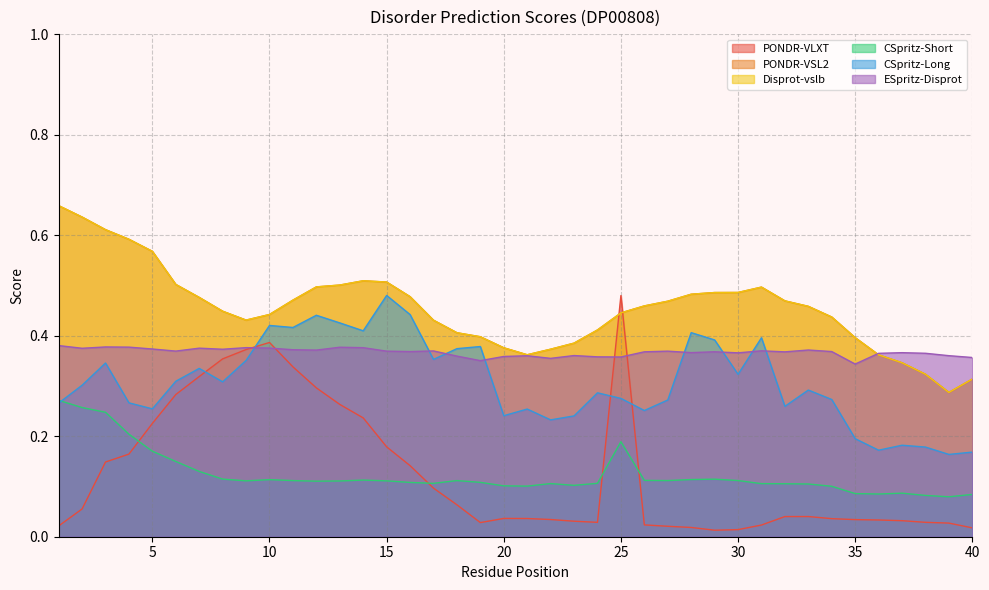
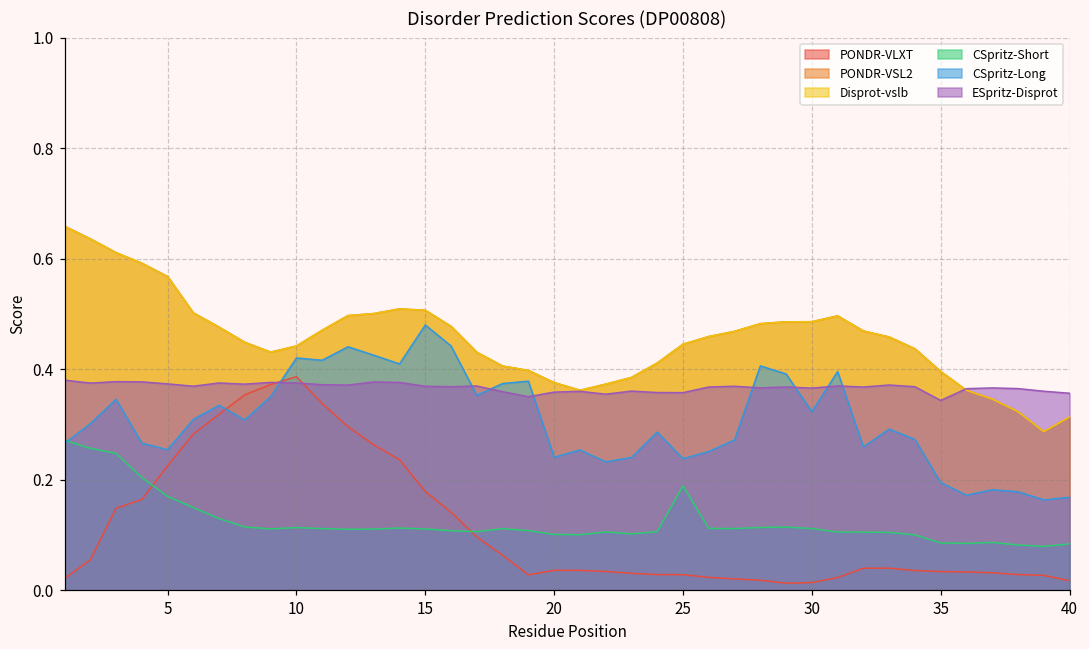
PONDR-VLXT, 25: 0.48 -> 0.03
CSpritz-Long, 25: 0.28 -> 0.24
